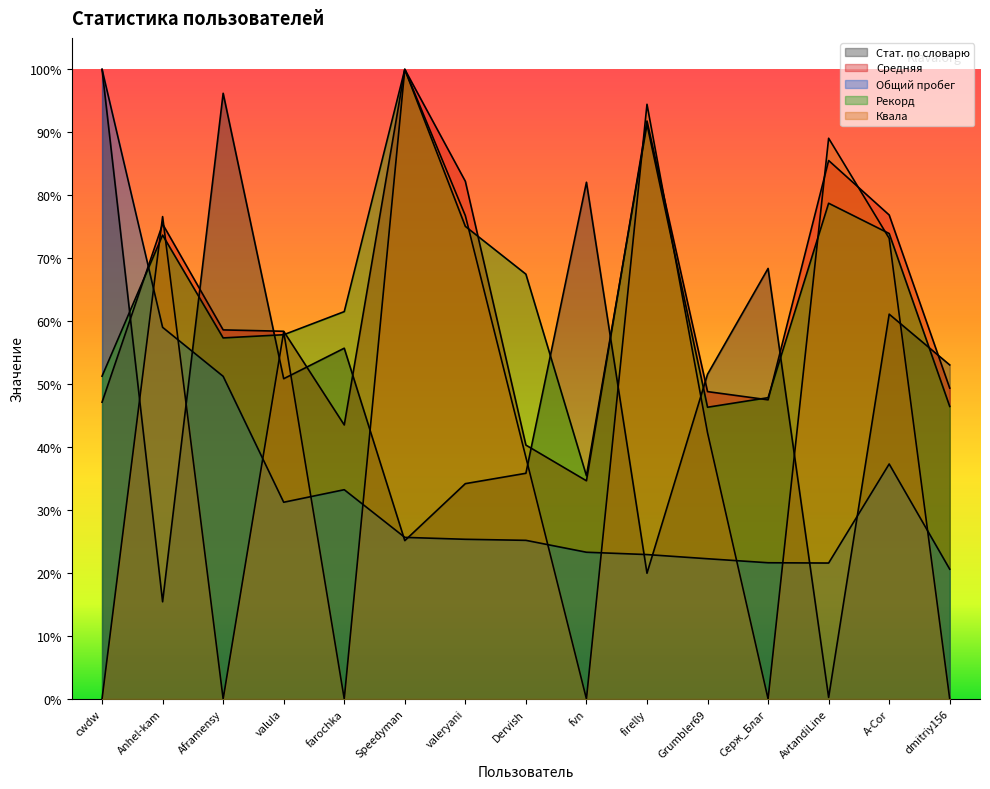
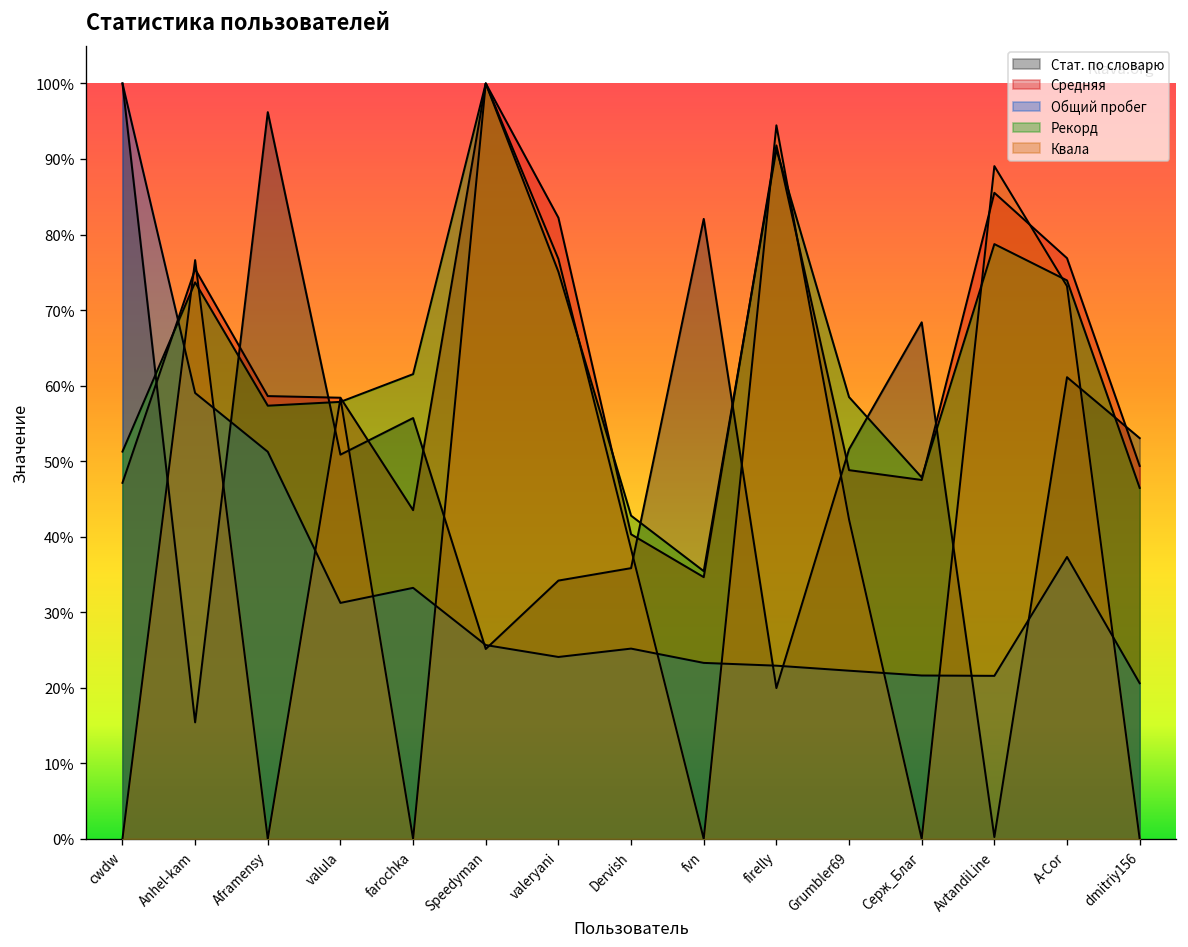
Общий пробег, valeryani: 25% -> 24%
Рекорд, Dervish: 67% -> 43%
Рекорд, Grumbler69: 46% -> 58%
